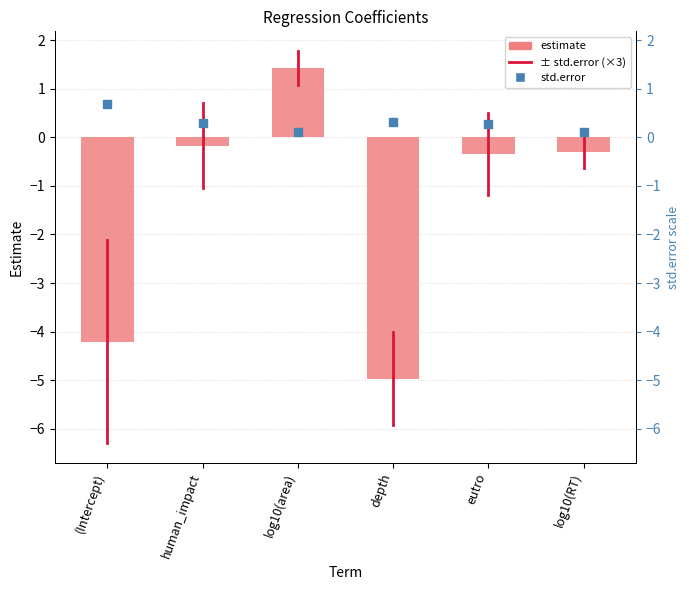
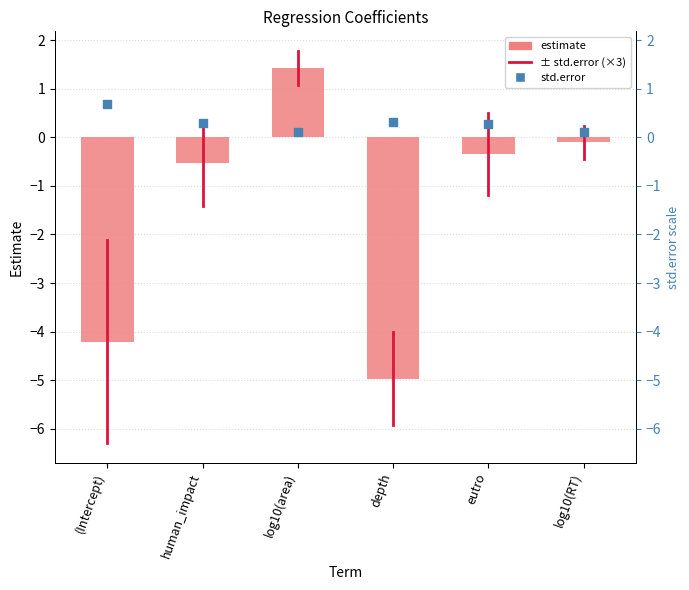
estimate, human_impact: -0.2 -> -0.5
estimate, log10(RT): -0.3 -> -0.1
